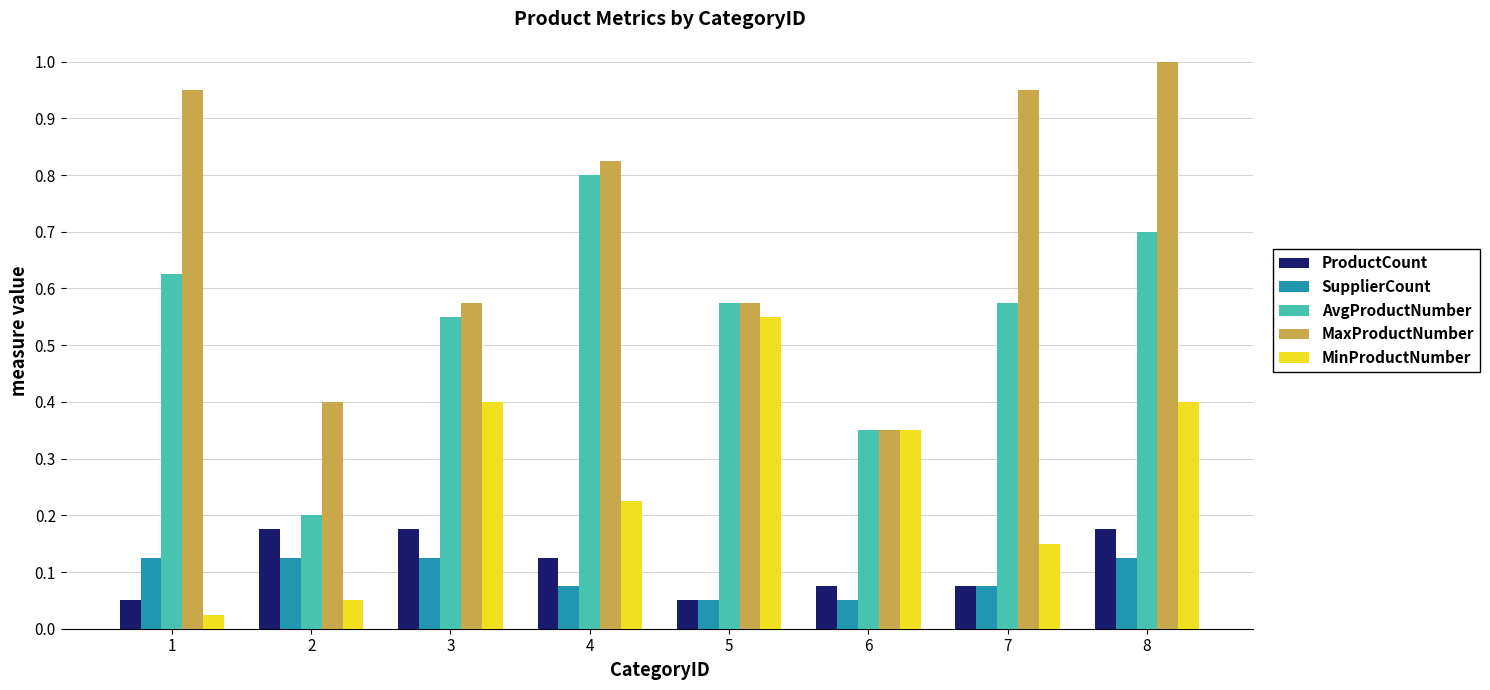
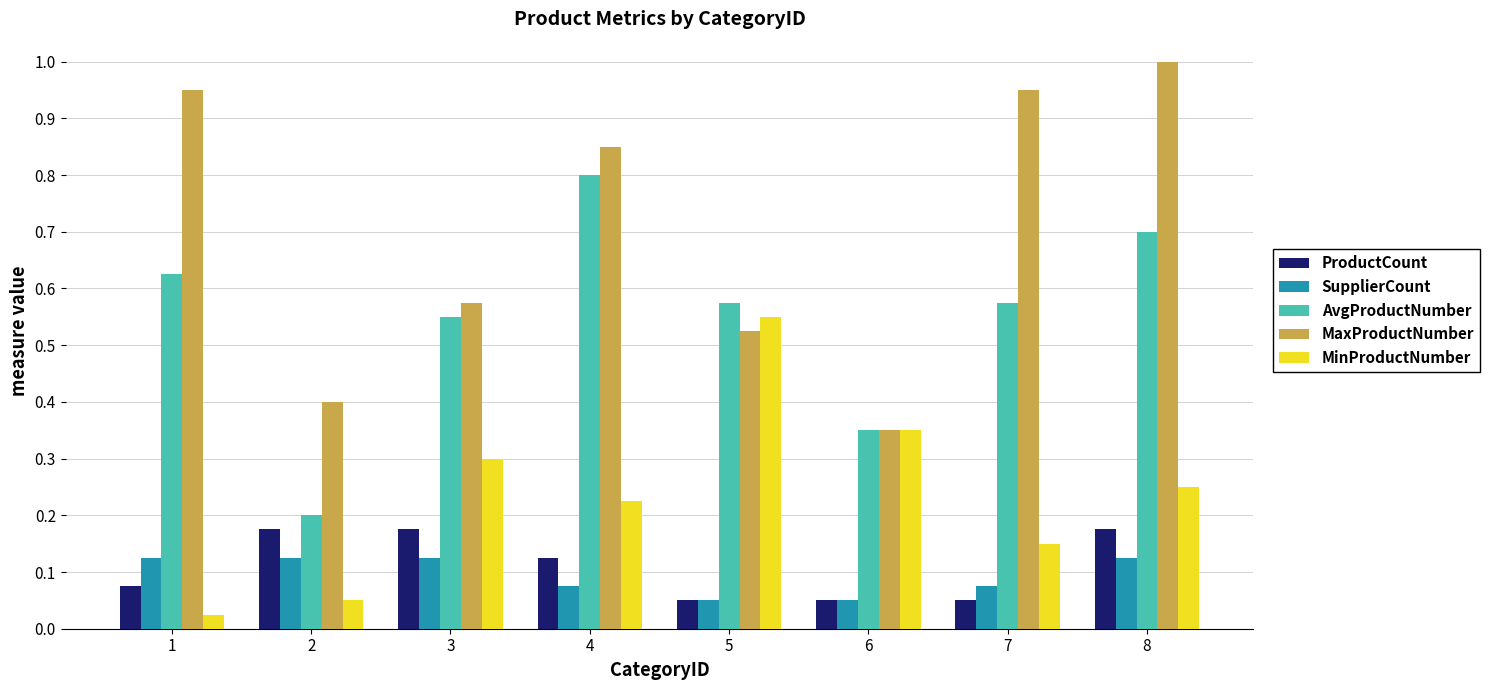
ProductCount, 1: 0.05 -> 0.08
MinProductNumber, 3: 0.40 -> 0.30
MaxProductNumber, 4: 0.83 -> 0.85
MaxProductNumber, 5: 0.58 -> 0.53
ProductCount, 6: 0.08 -> 0.05
ProductCount, 7: 0.08 -> 0.05
MinProductNumber, 8: 0.40 -> 0.25
